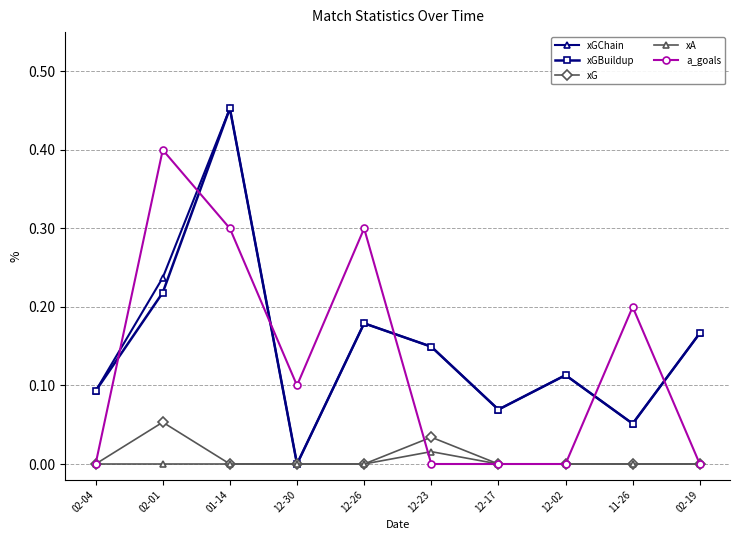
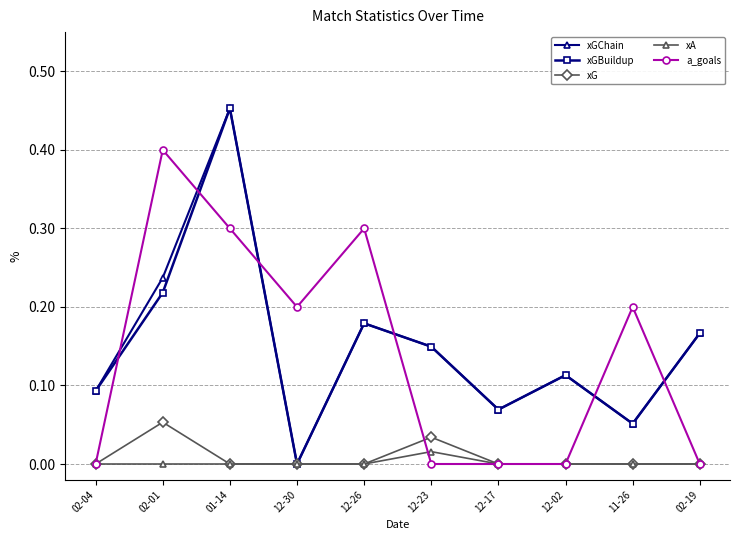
a_goals, 12-30: 0.10 -> 0.20
